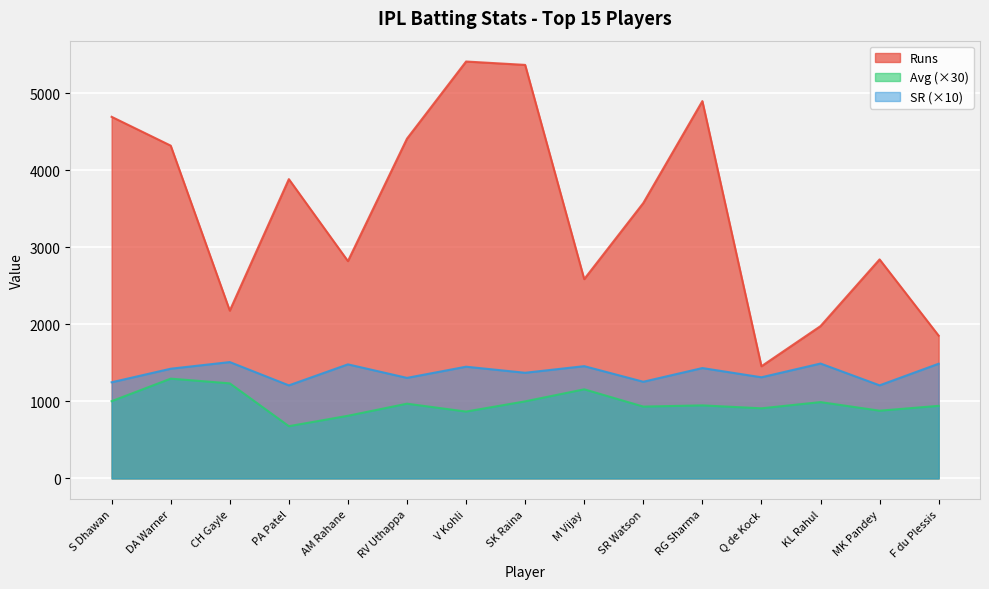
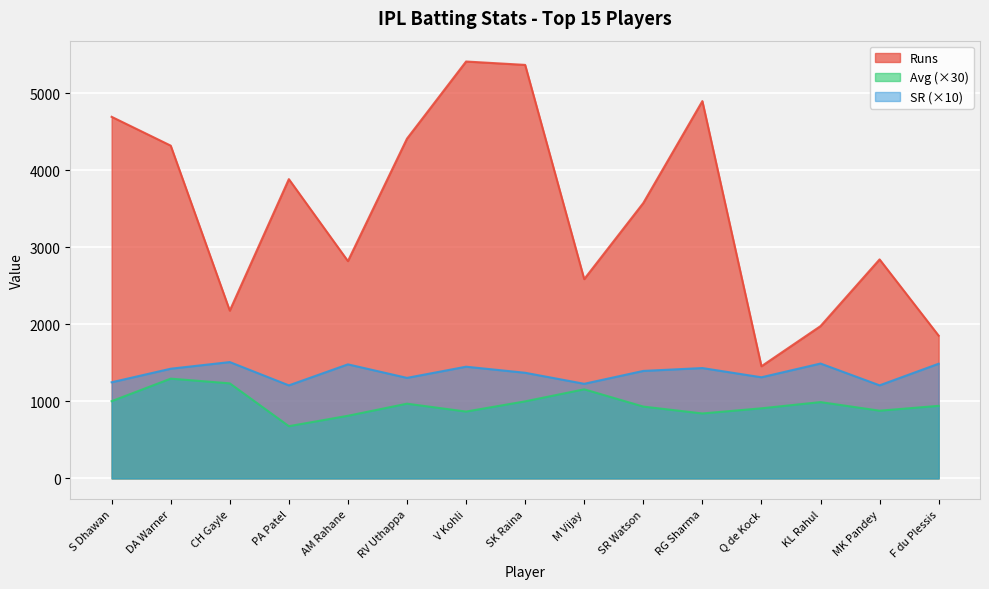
SR (×10), M Vijay: 1500 -> 1200
SR (×10), SR Watson: 1300 -> 1400
Avg (×30), RG Sharma: 900 -> 800
